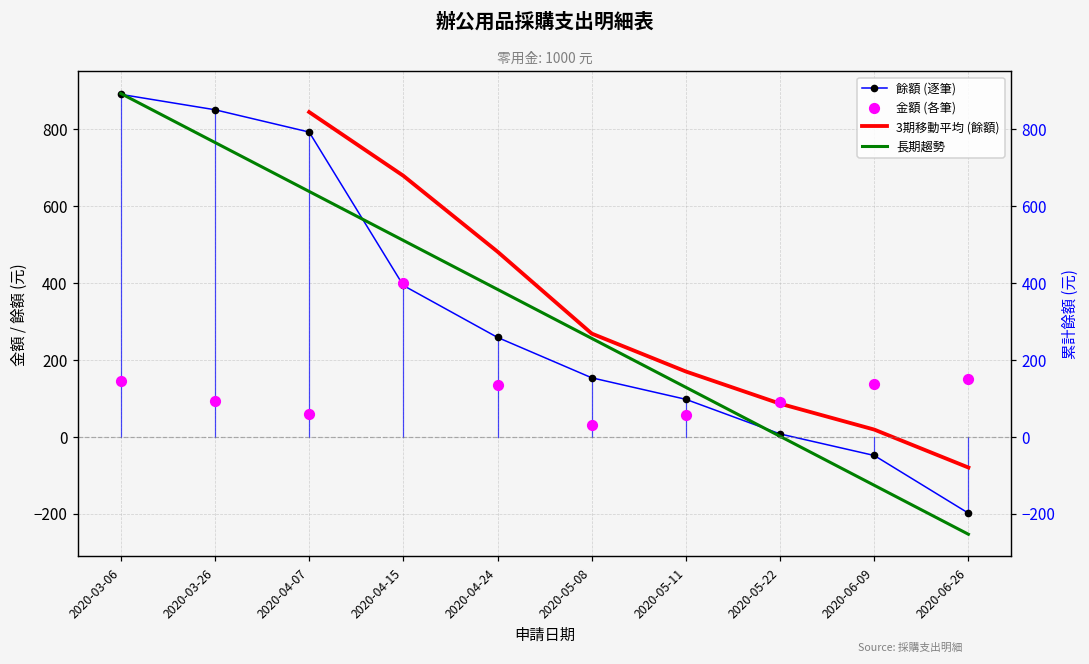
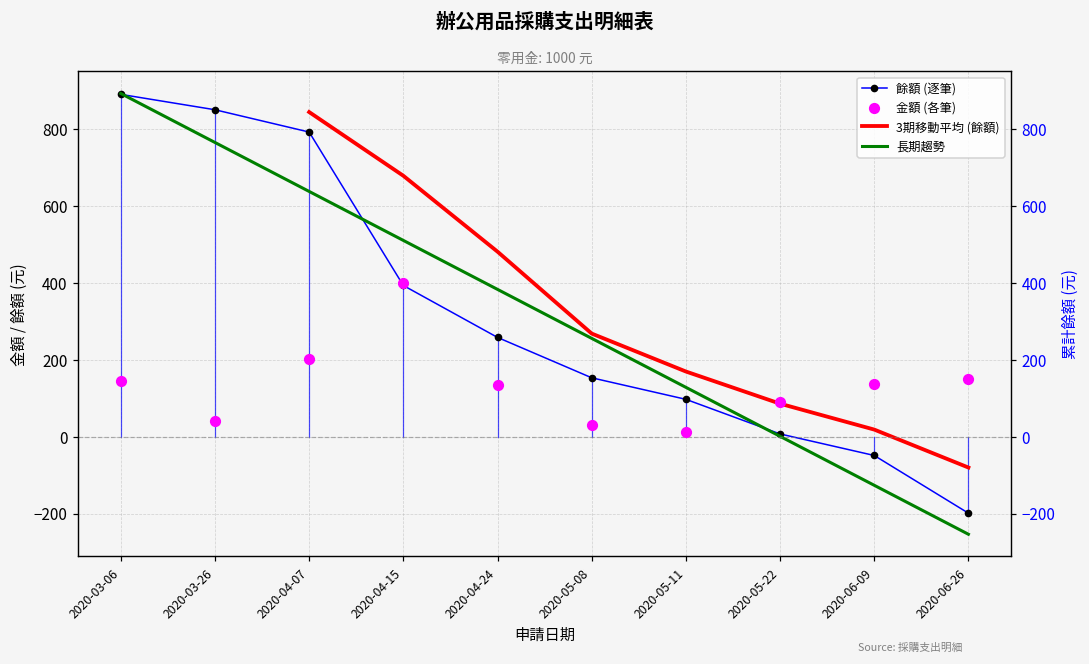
金額 (各筆), 2020-03-26: 90 -> 40
金額 (各筆), 2020-04-07: 60 -> 200
金額 (各筆), 2020-05-11: 60 -> 10
